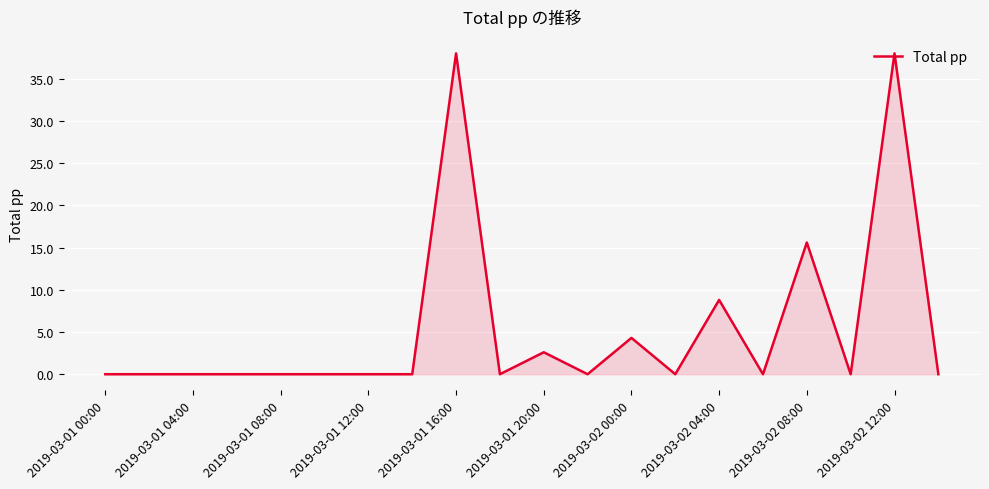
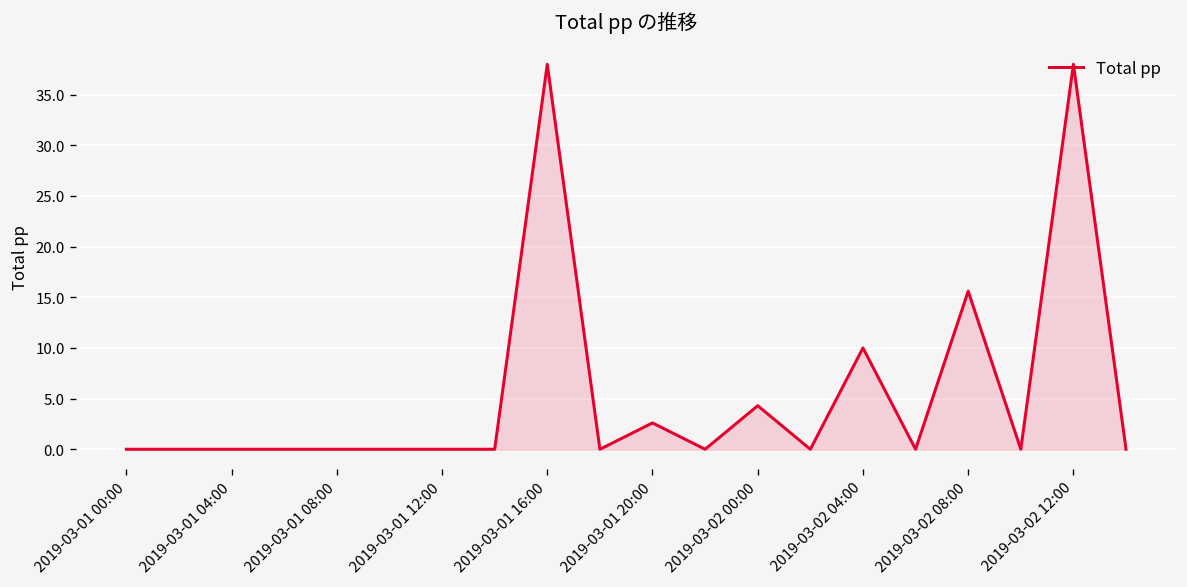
2019-03-02 04:00: 9 -> 10
